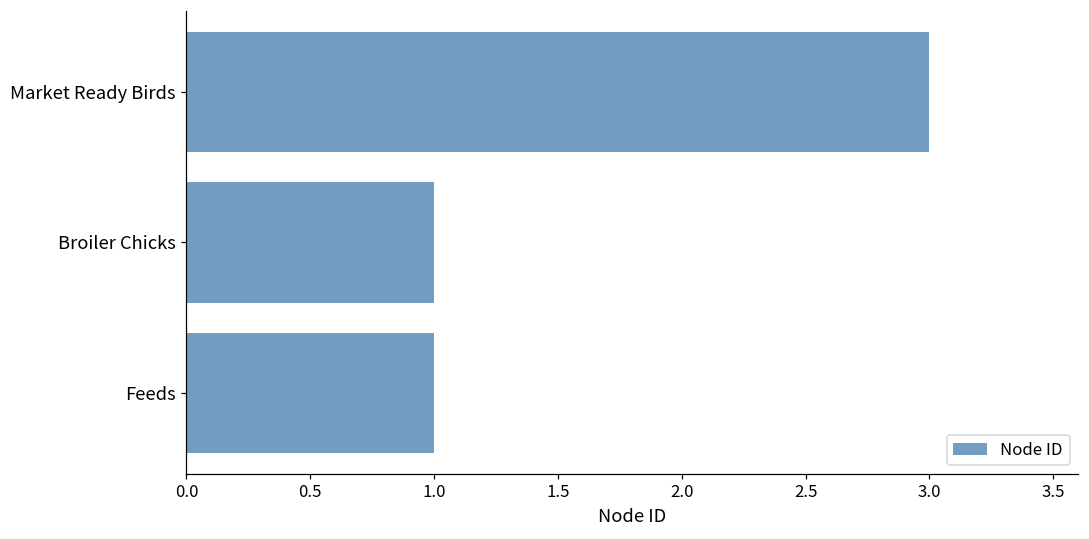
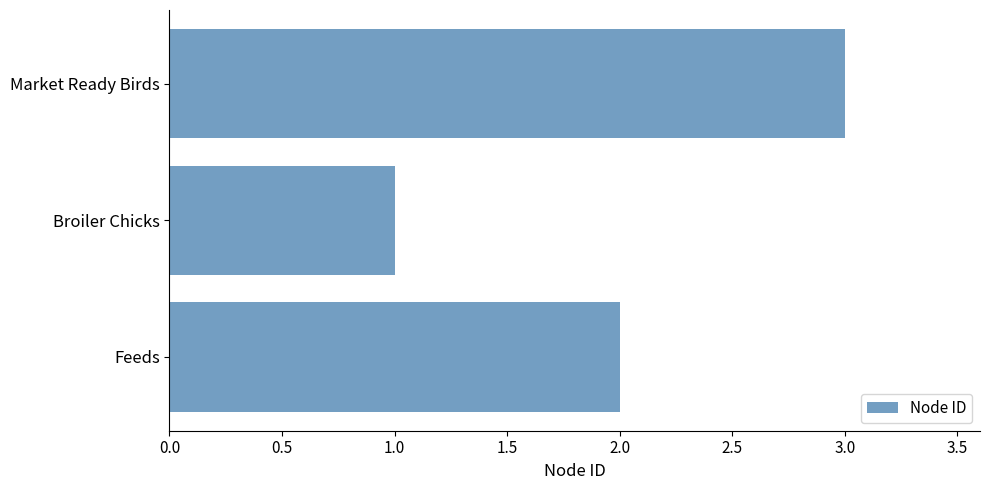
Feeds: 1 -> 2
